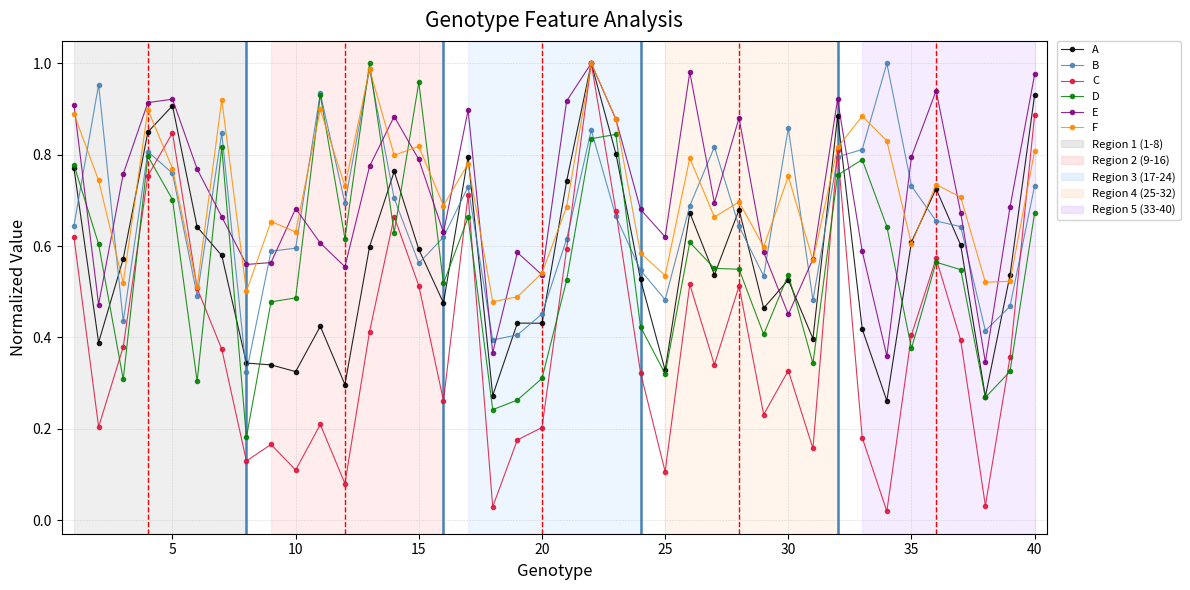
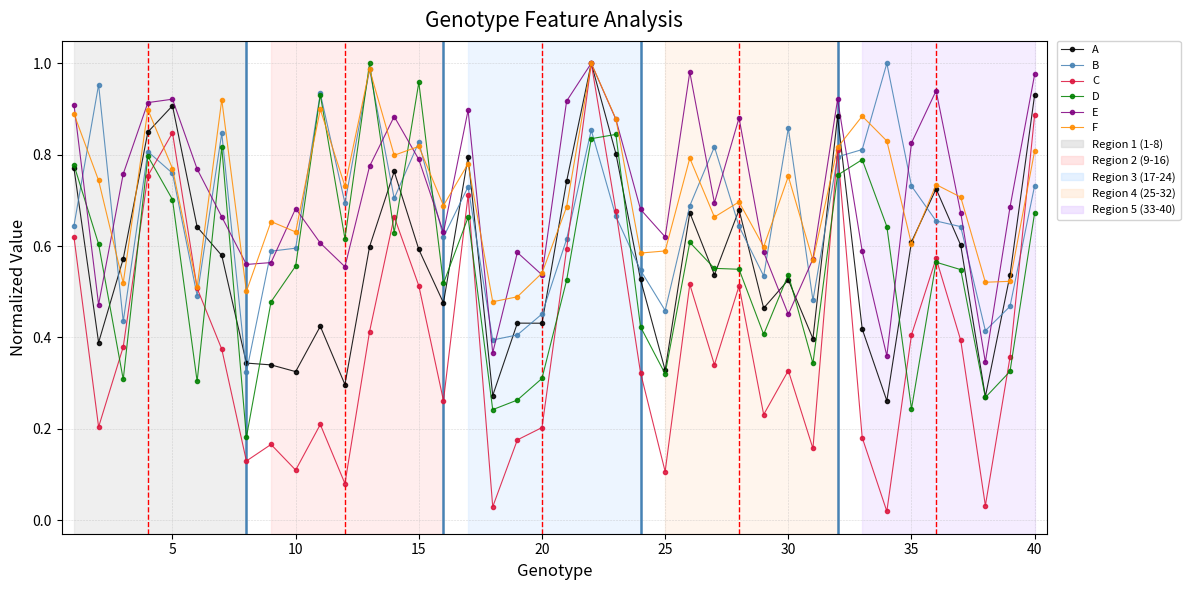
D, 10: 0.49 -> 0.56
B, 15: 0.56 -> 0.83
B, 25: 0.48 -> 0.46
F, 25: 0.54 -> 0.59
D, 35: 0.38 -> 0.24
E, 35: 0.80 -> 0.83
